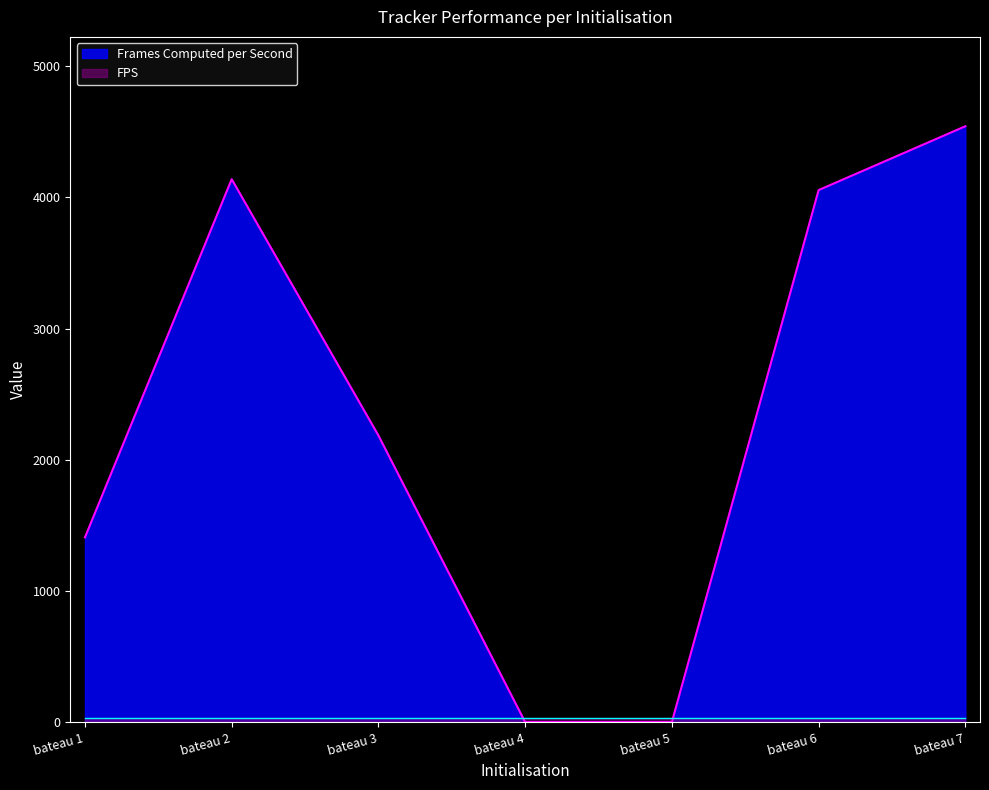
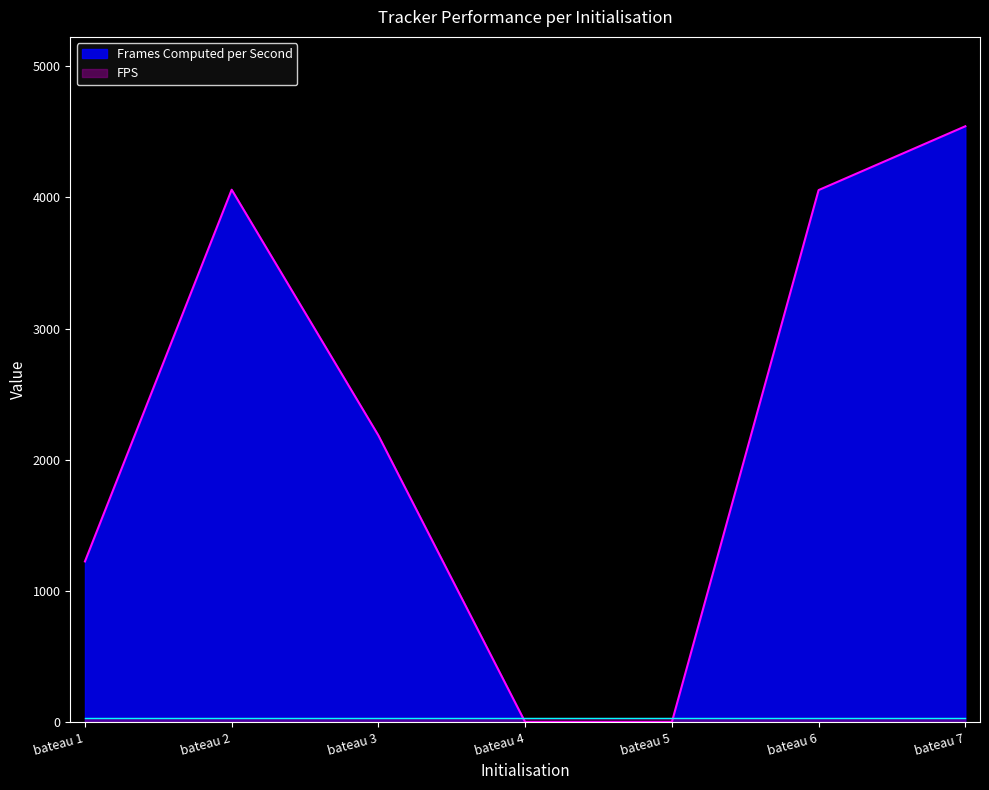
Frames Computed per Second, bateau 1: 1410 -> 1220
Frames Computed per Second, bateau 2: 4140 -> 4060
